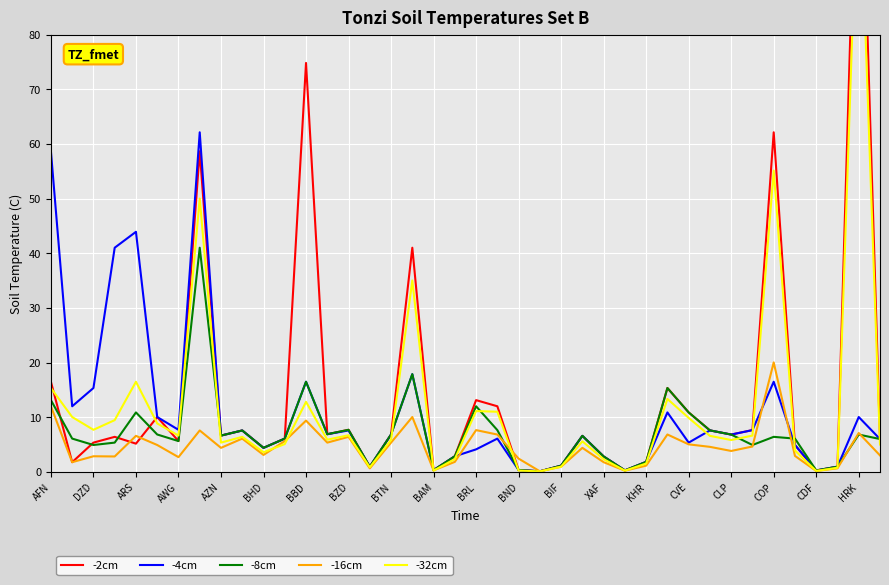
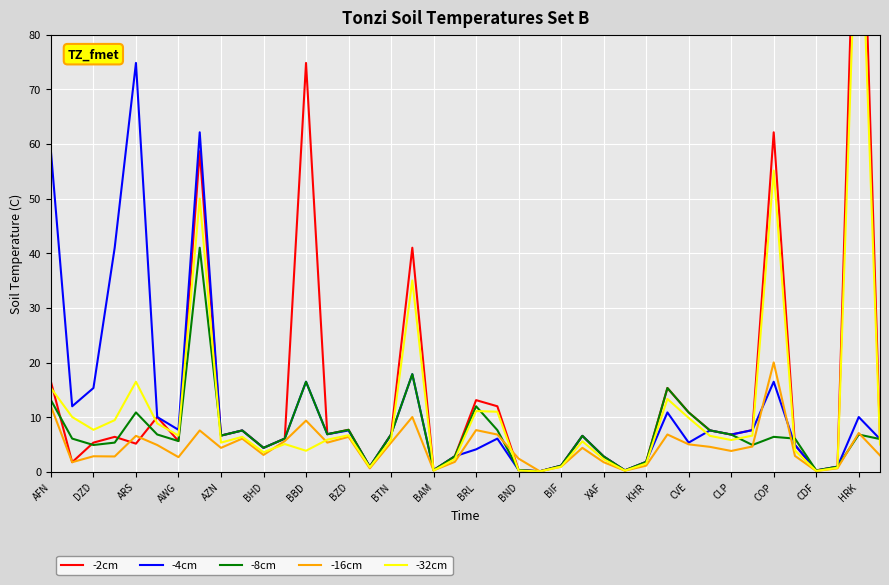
-4cm, ARS: 44 -> 75
-32cm, BBD: 13 -> 4
